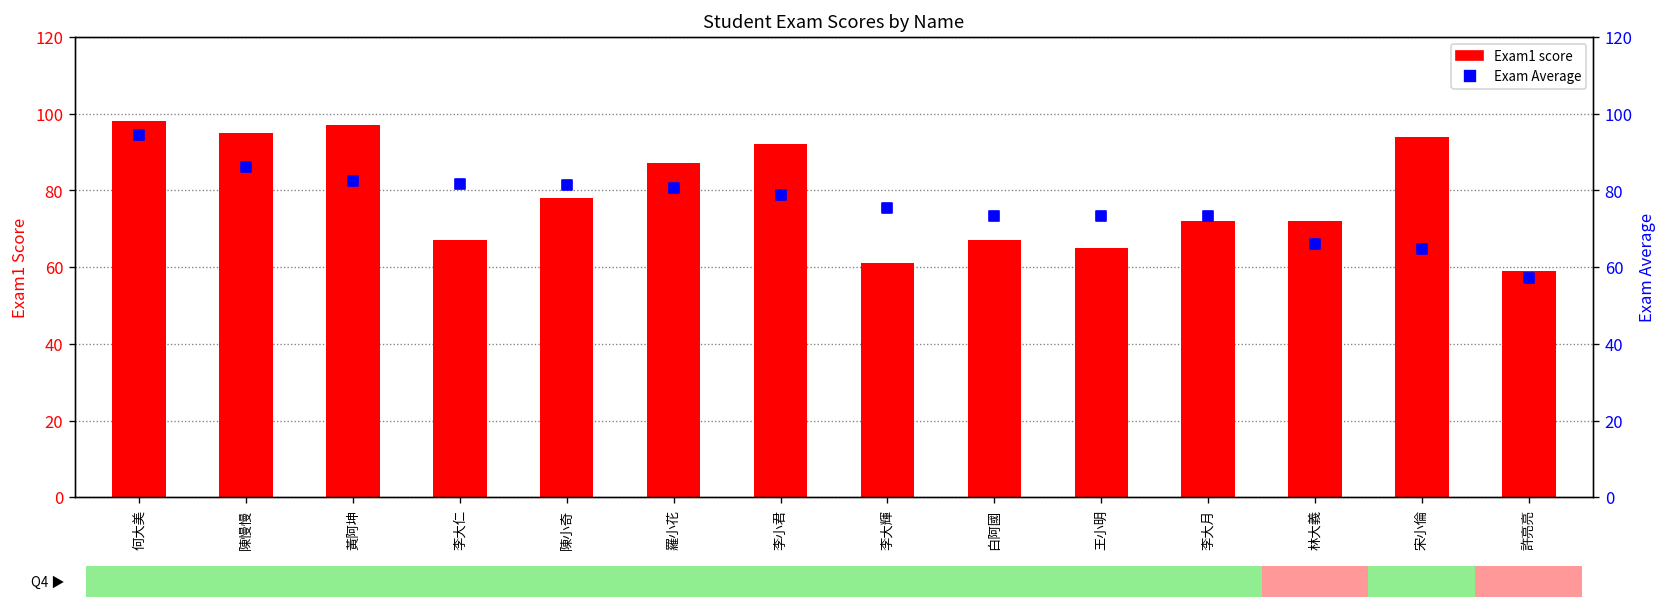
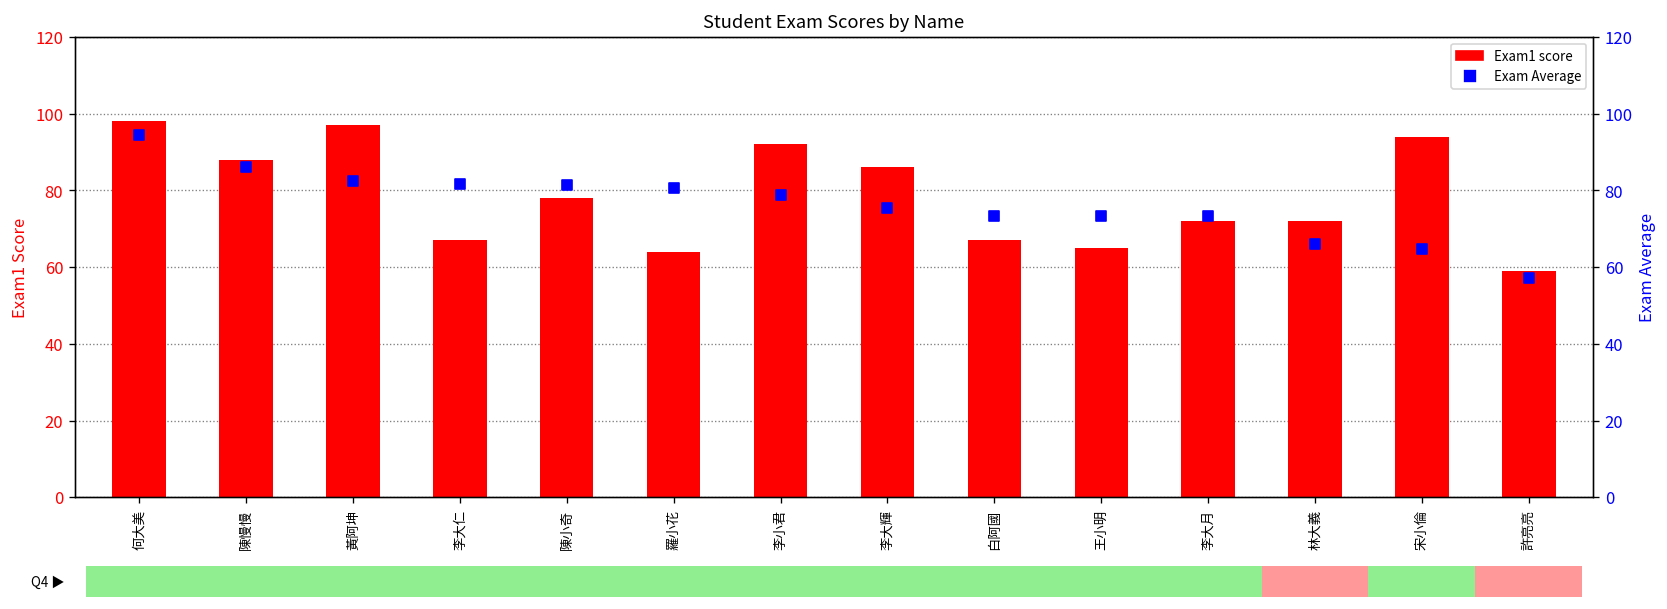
Exam1 score, 陳慢慢: 95 -> 88
Exam1 score, 羅小花: 87 -> 64
Exam1 score, 李大輝: 61 -> 86
